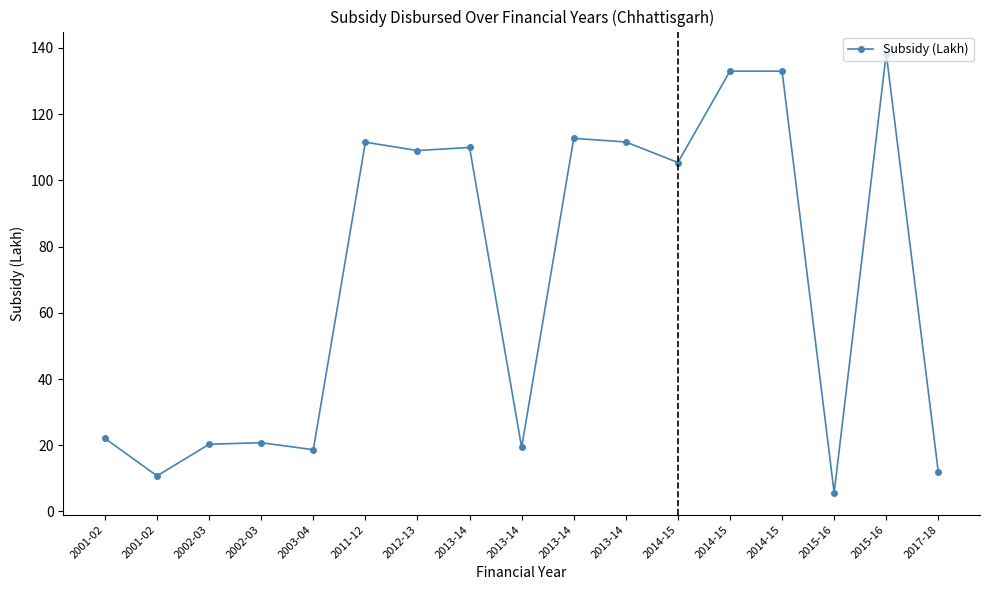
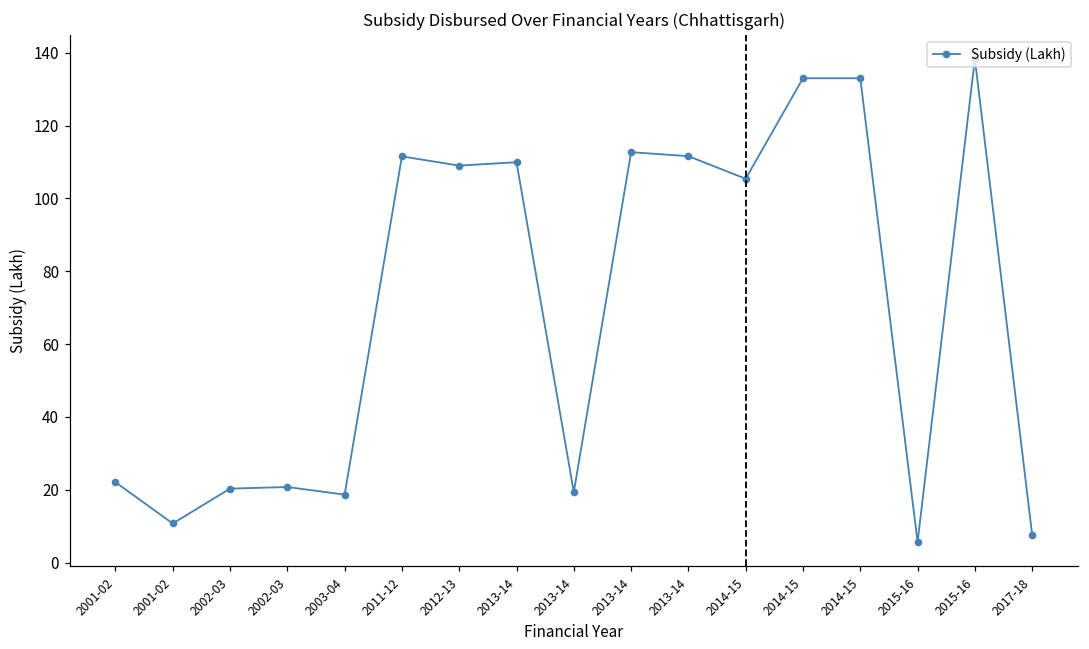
2017-18: 12 -> 8
